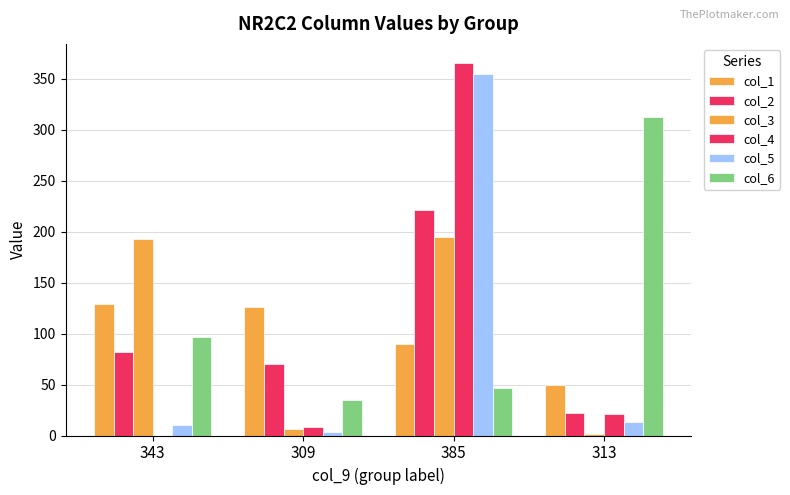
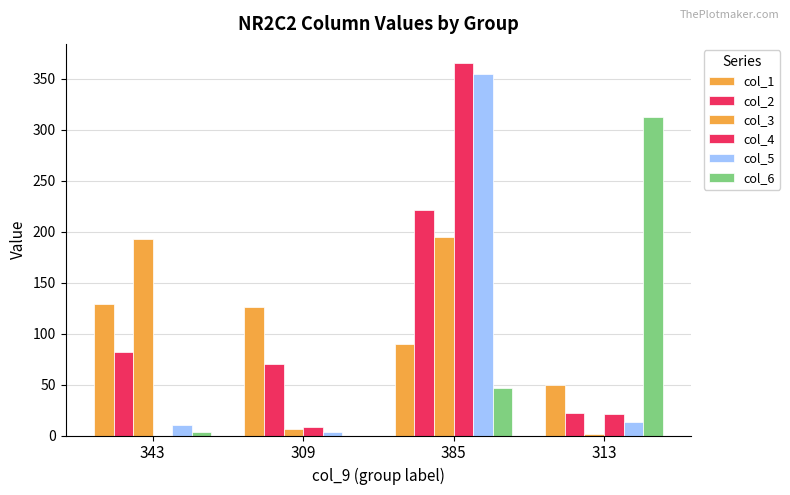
col_6, 343: 97 -> 3
col_6, 309: 35 -> 0
